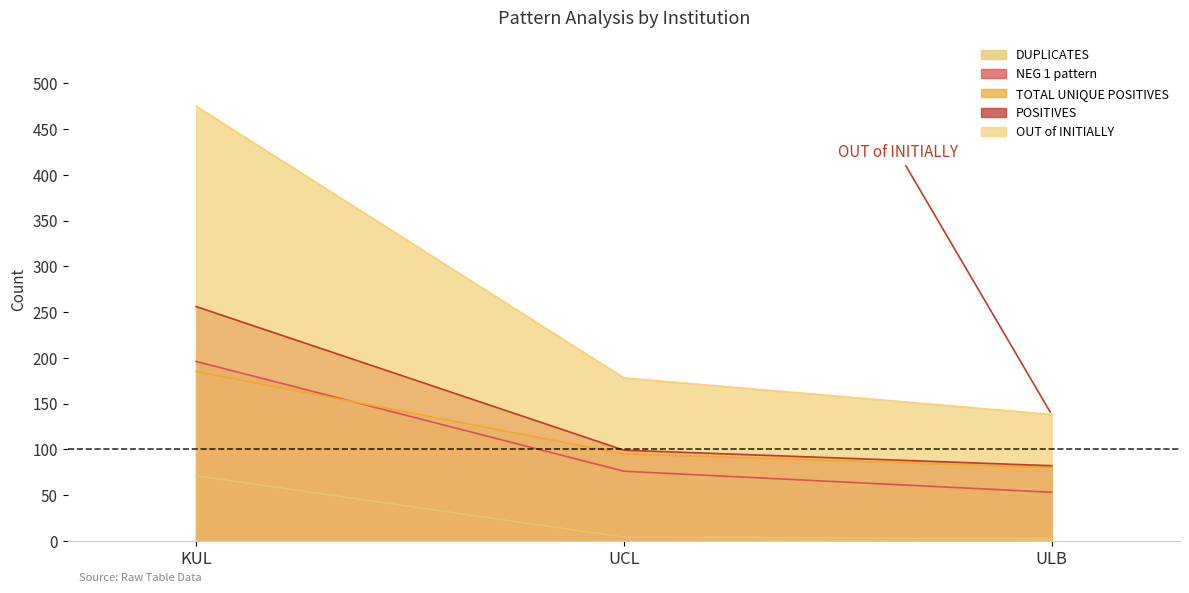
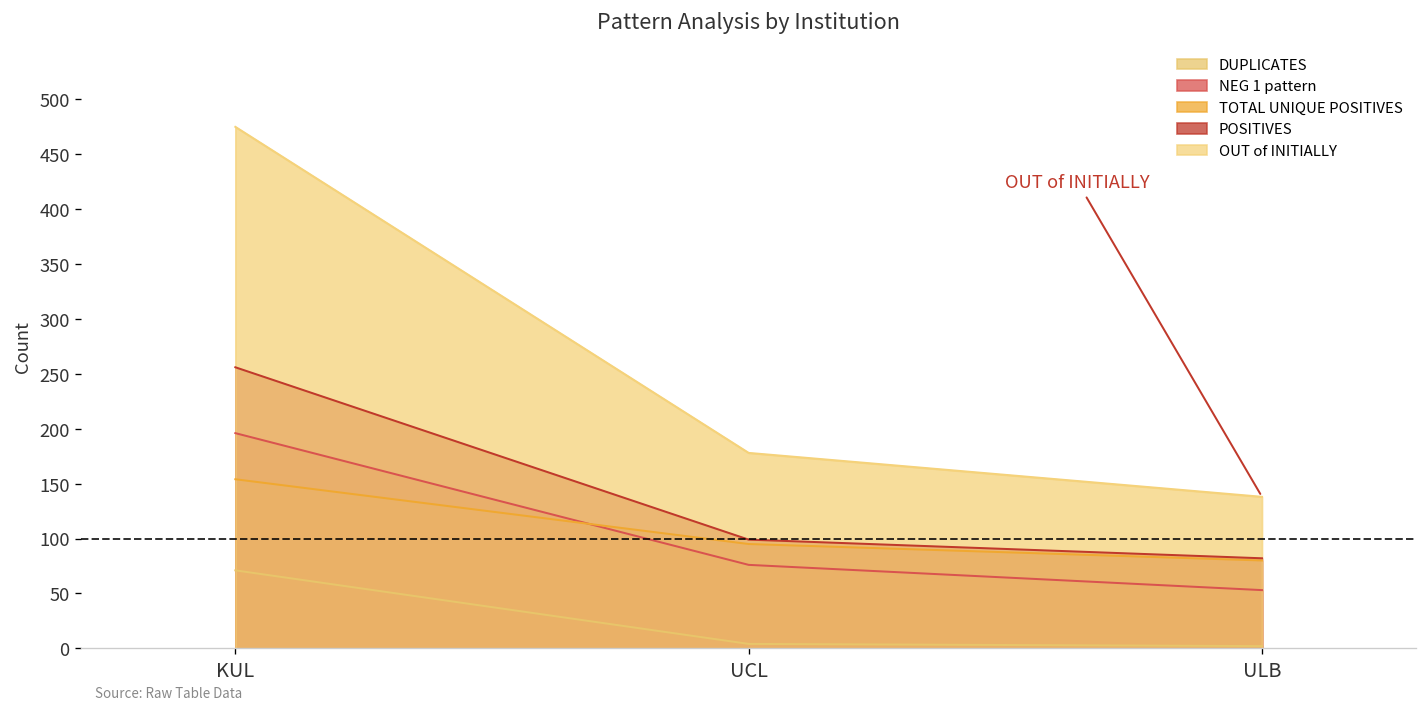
TOTAL UNIQUE POSITIVES, KUL: 190 -> 150
